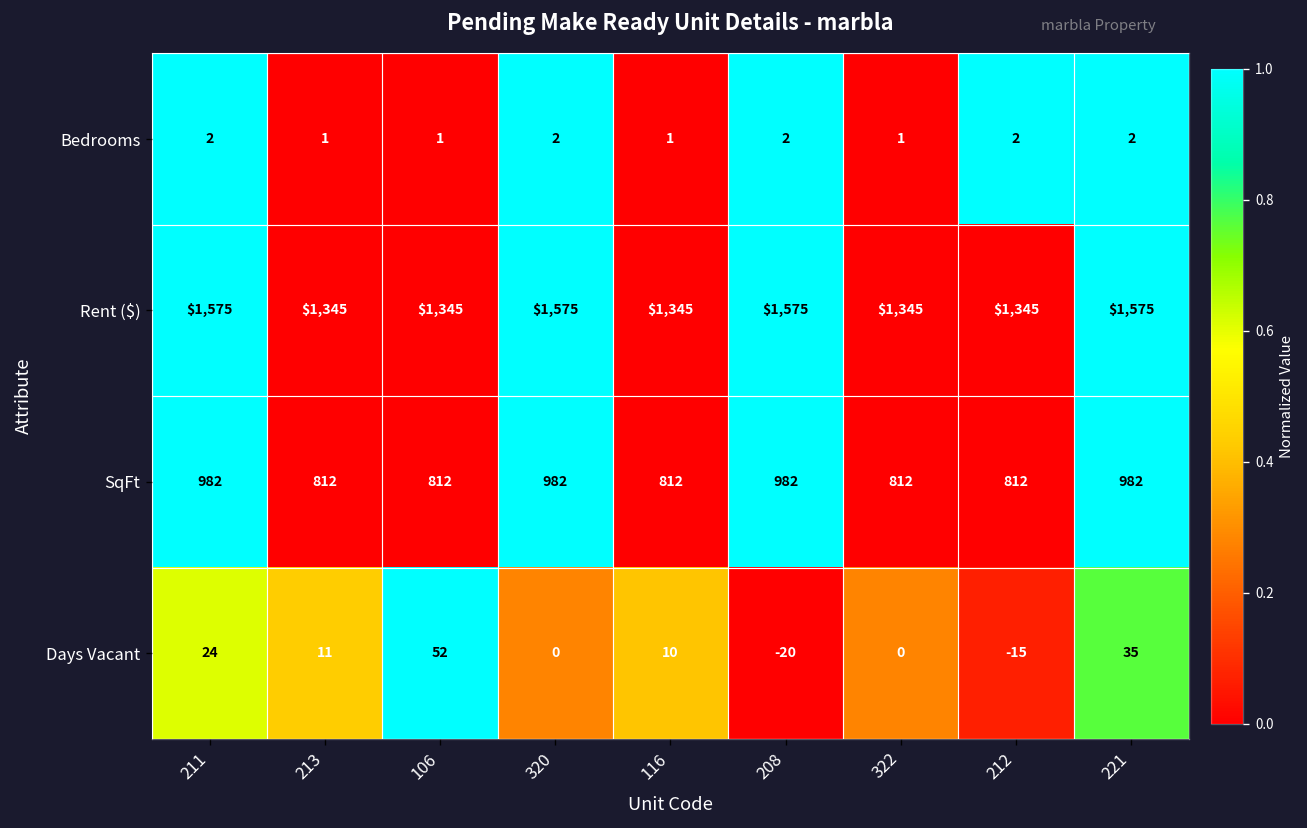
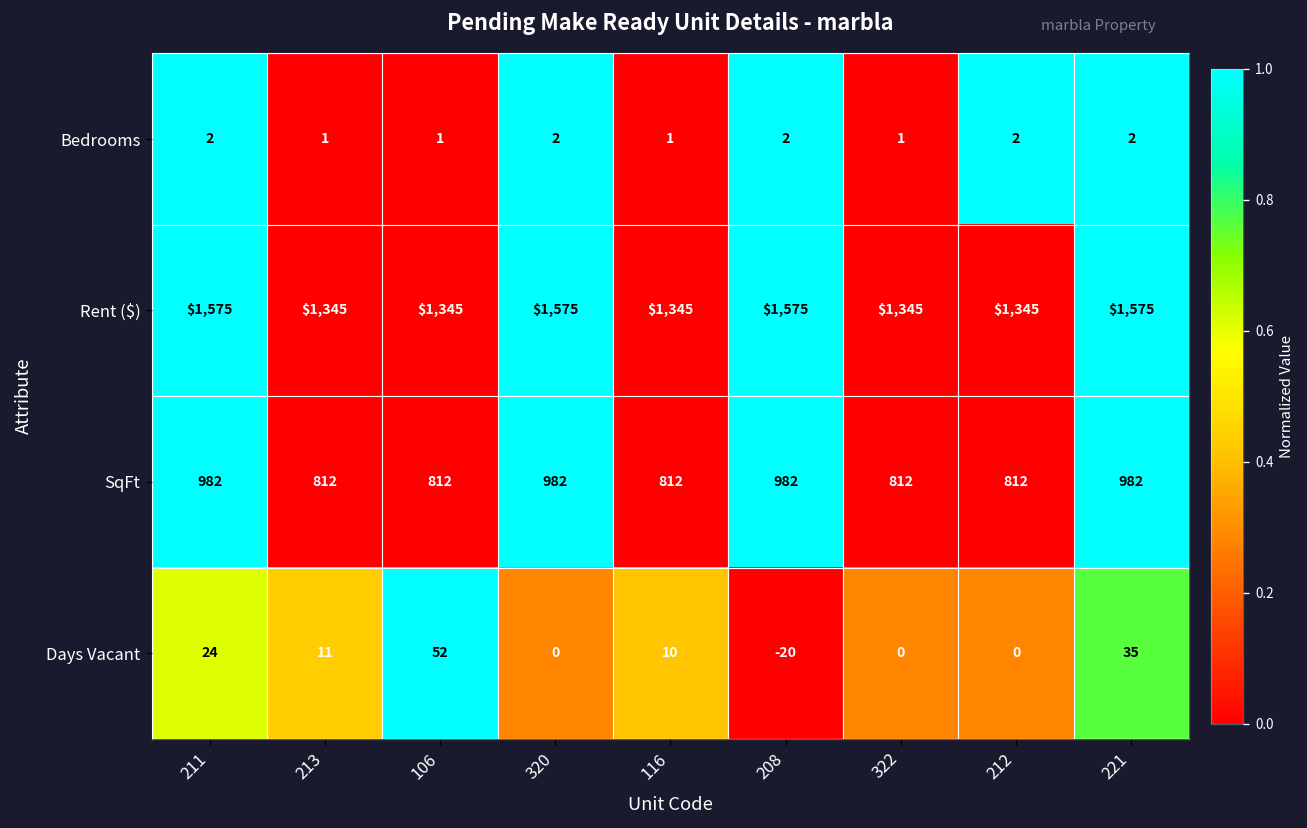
Days Vacant, 212: -15 -> 0
